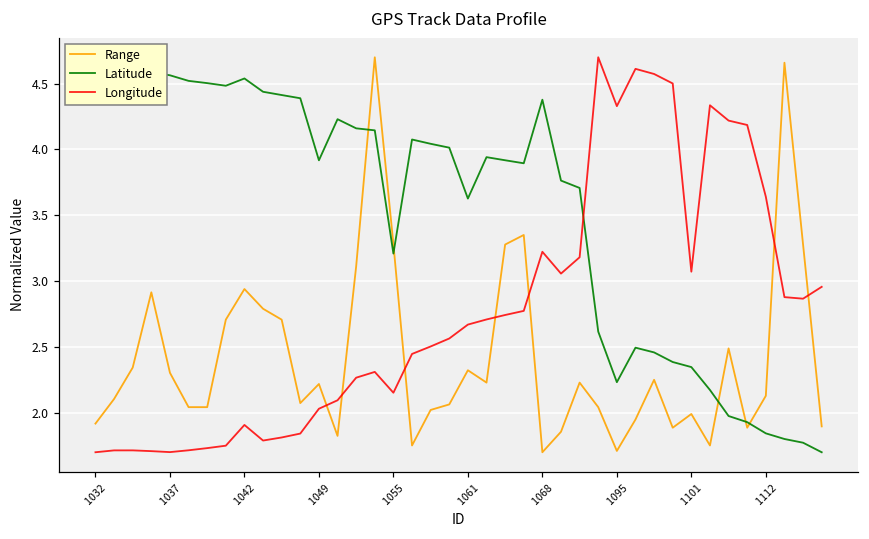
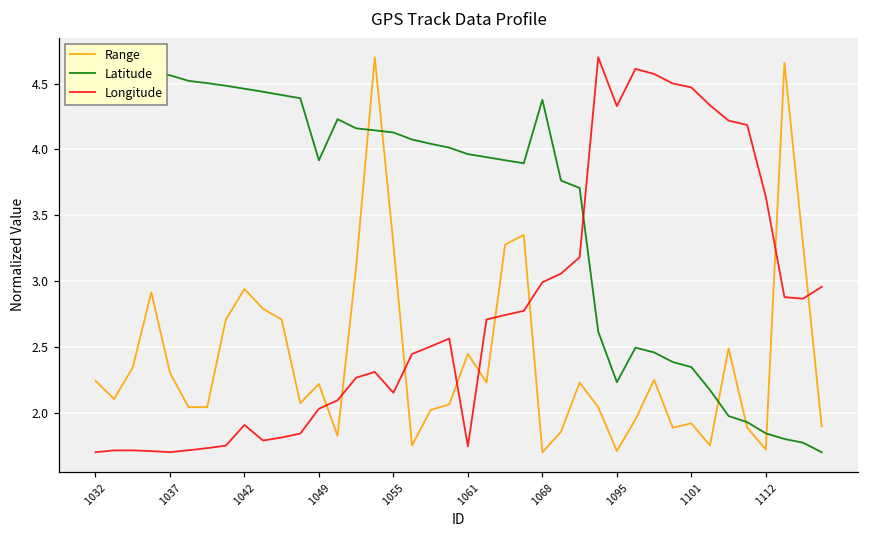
Range, 1032: 1.92 -> 2.24
Latitude, 1042: 4.54 -> 4.46
Latitude, 1055: 3.21 -> 4.13
Range, 1061: 2.32 -> 2.45
Latitude, 1061: 3.63 -> 3.96
Longitude, 1061: 2.67 -> 1.74
Longitude, 1068: 3.22 -> 2.99
Range, 1101: 1.99 -> 1.92
Longitude, 1101: 3.07 -> 4.47
Range, 1112: 2.13 -> 1.72
